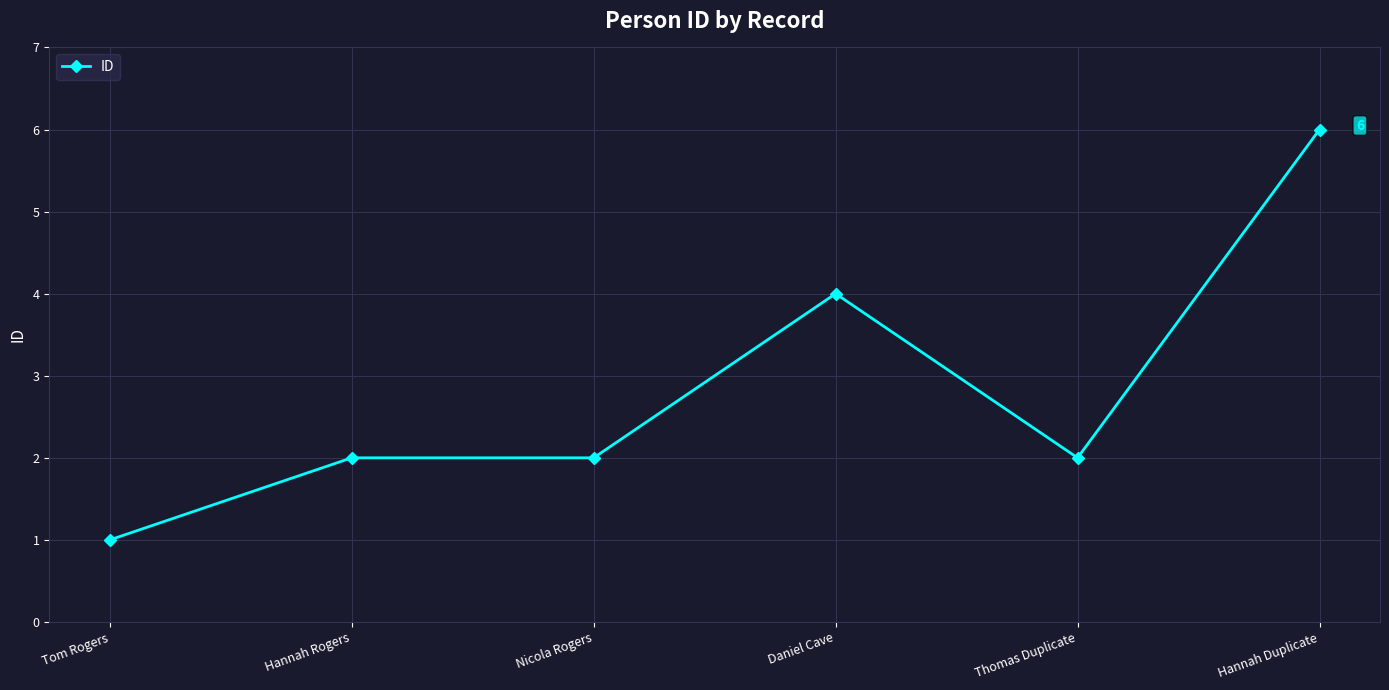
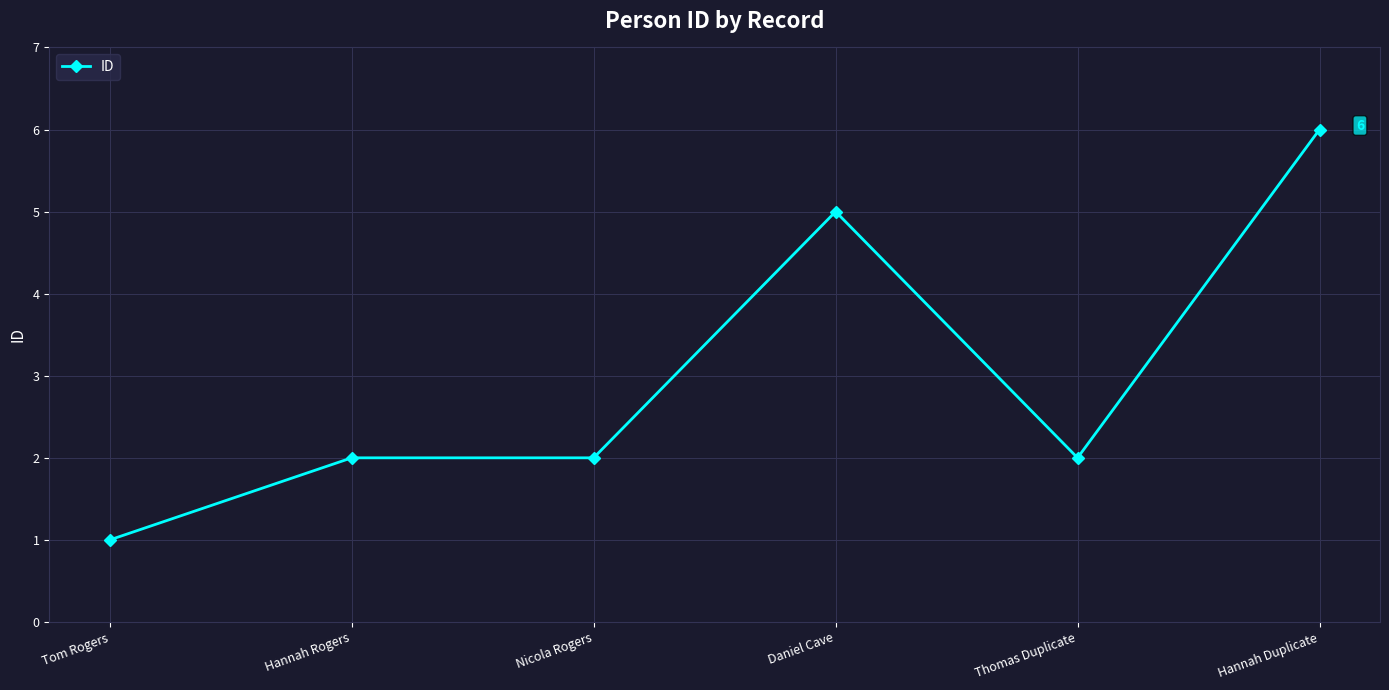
Daniel Cave: 4 -> 5
